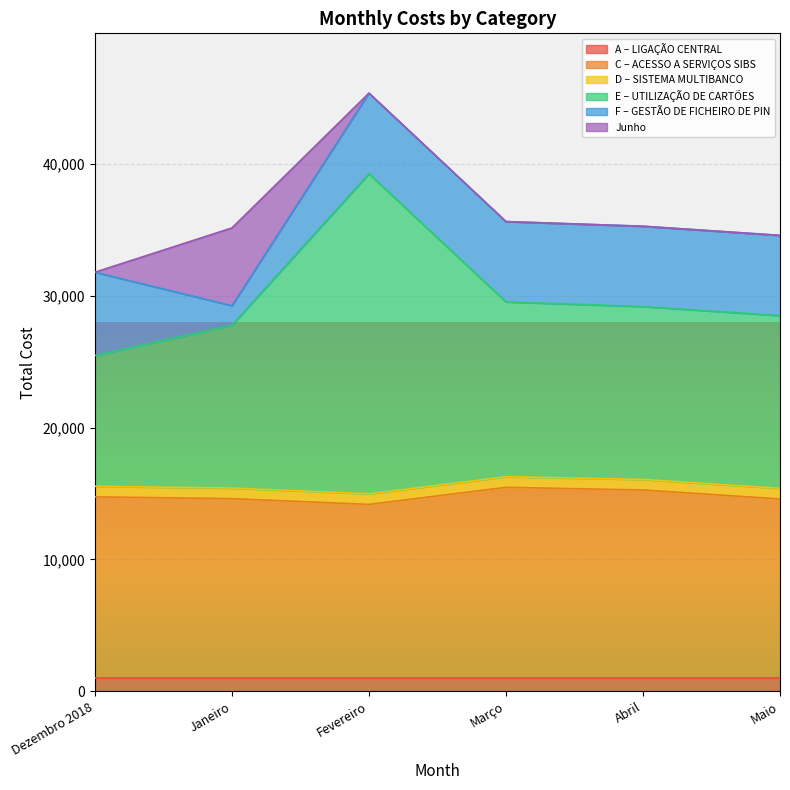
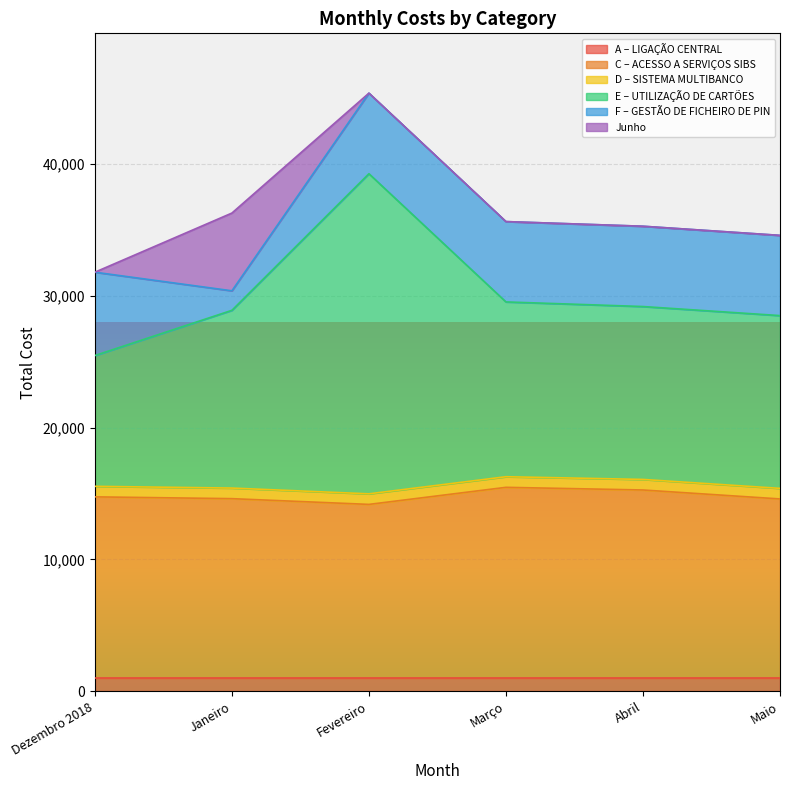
E – UTILIZAÇÃO DE CARTÕES, Janeiro: 12,400 -> 13,500
